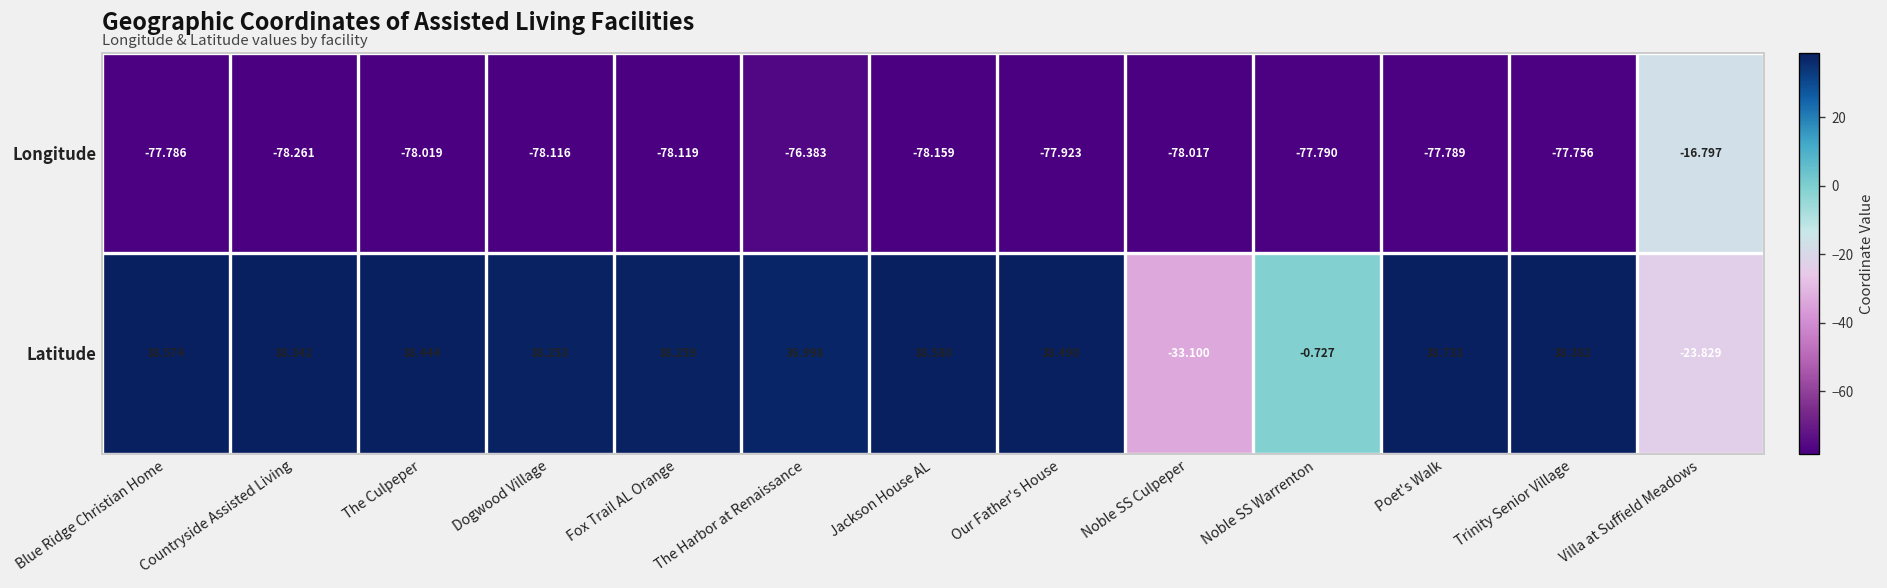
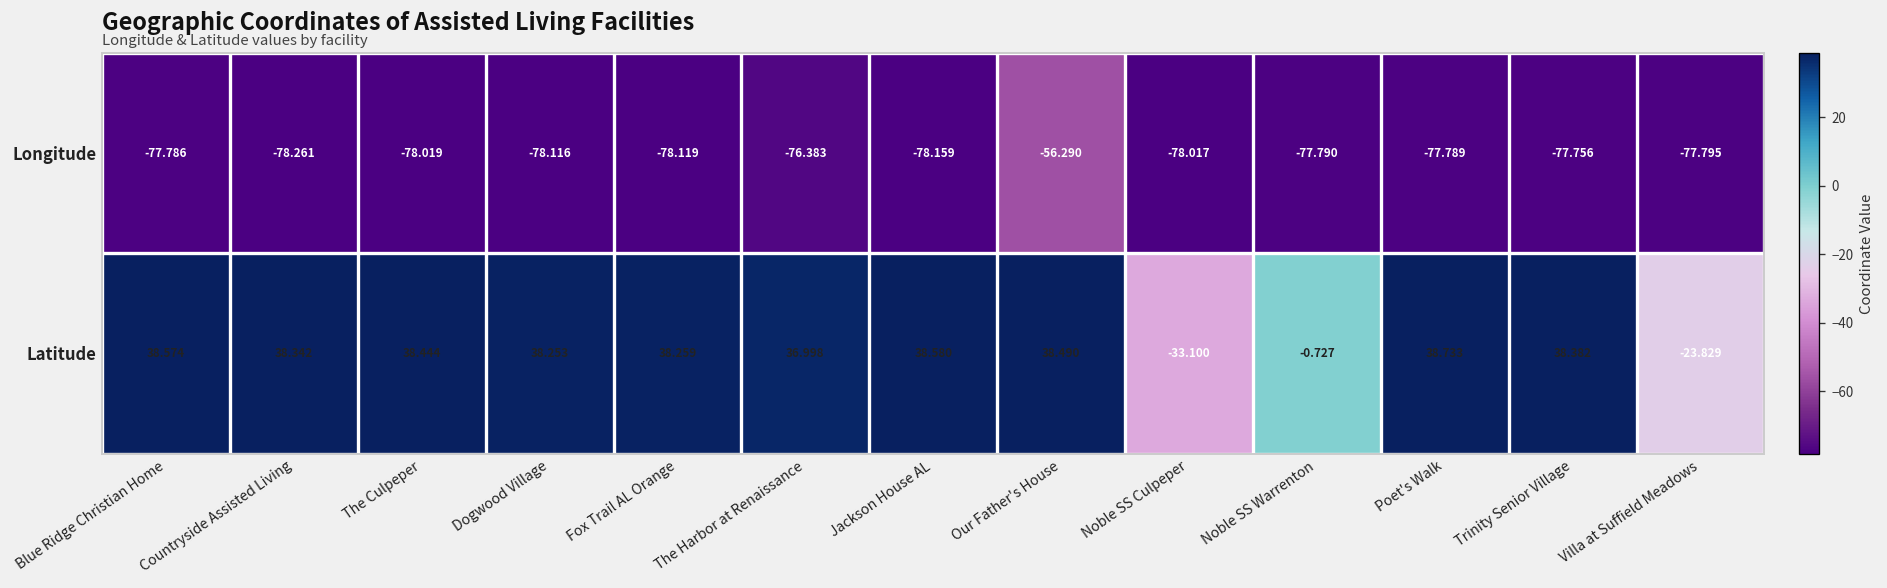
Longitude, Our Father's House: -77.923 -> -56.290
Longitude, Villa at Suffield Meadows: -16.797 -> -77.795
